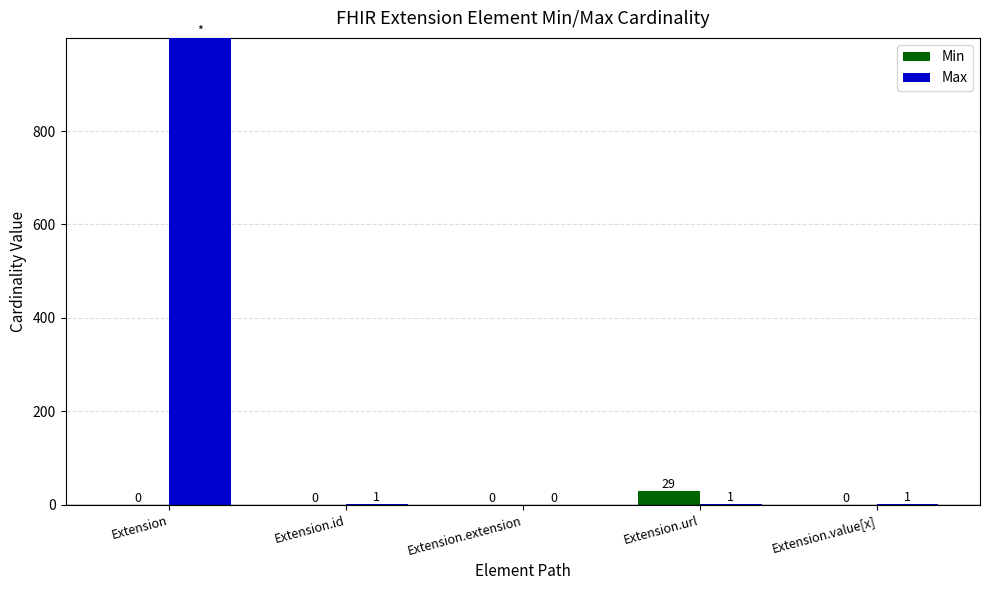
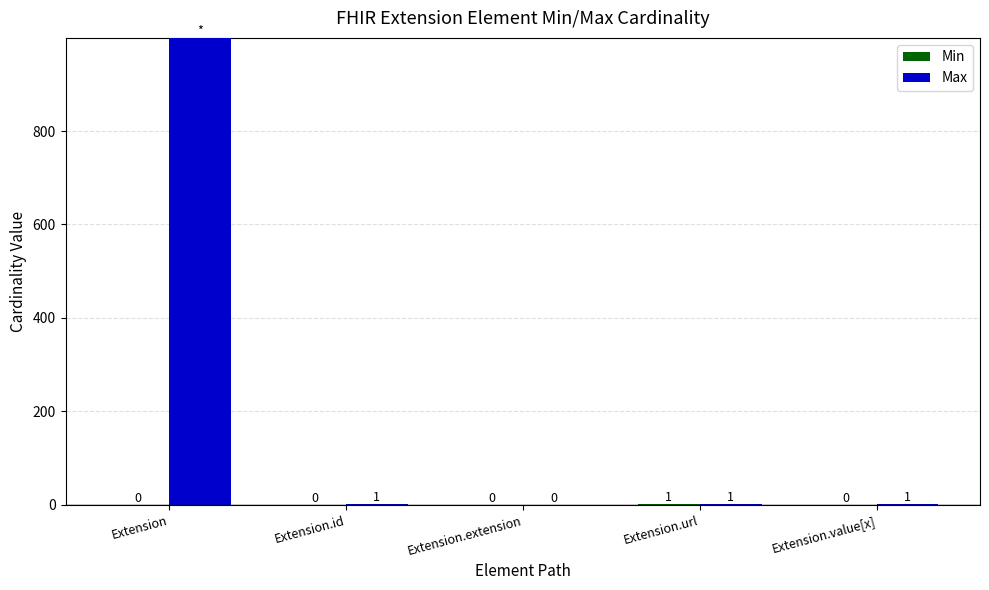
Min, Extension.url: 29 -> 1
